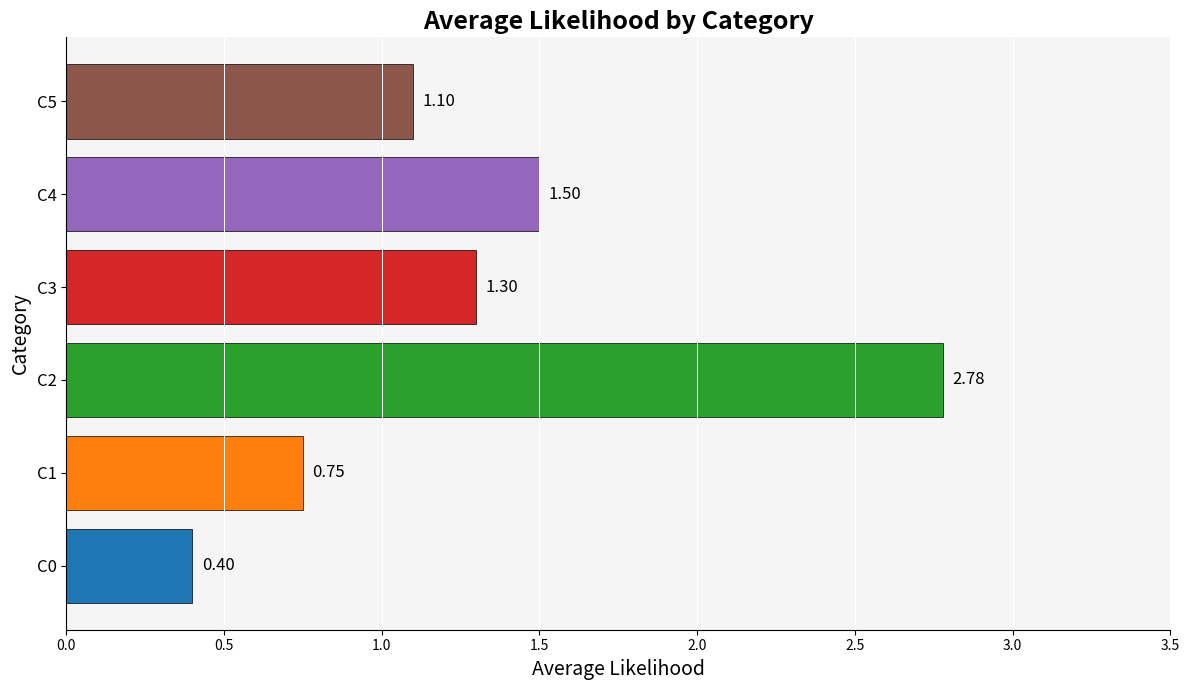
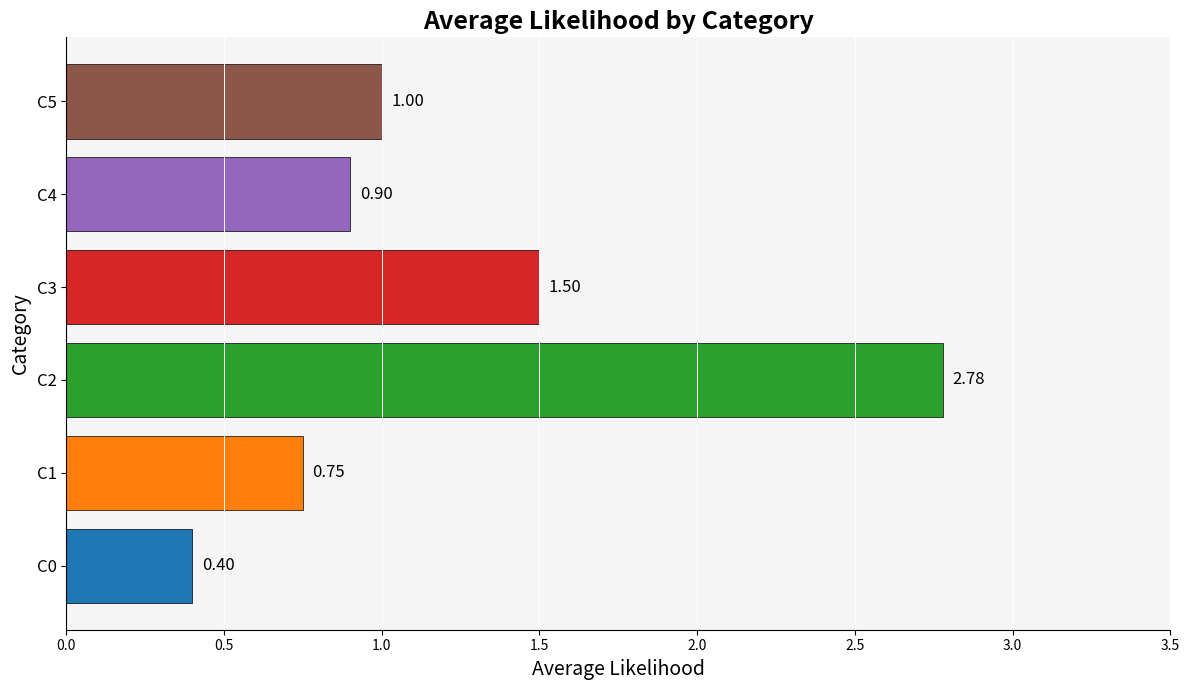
C5: 1.10 -> 1.00
C4: 1.50 -> 0.90
C3: 1.30 -> 1.50
